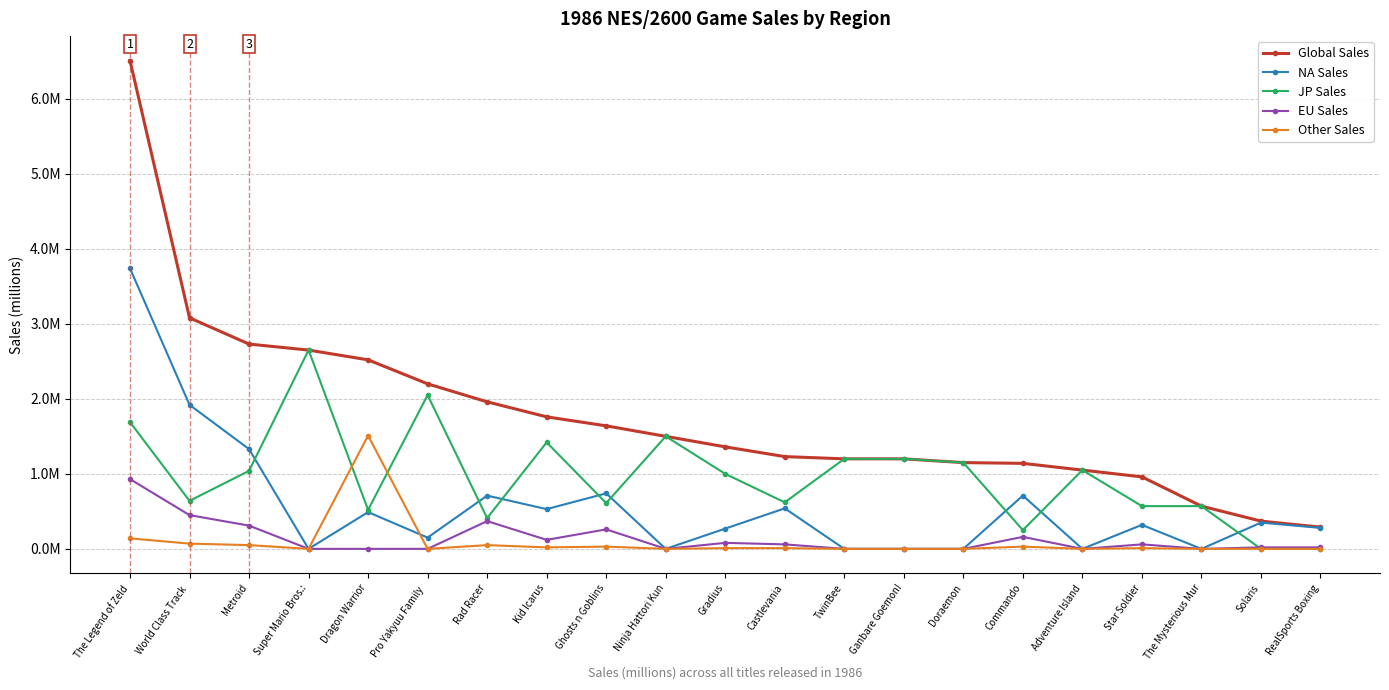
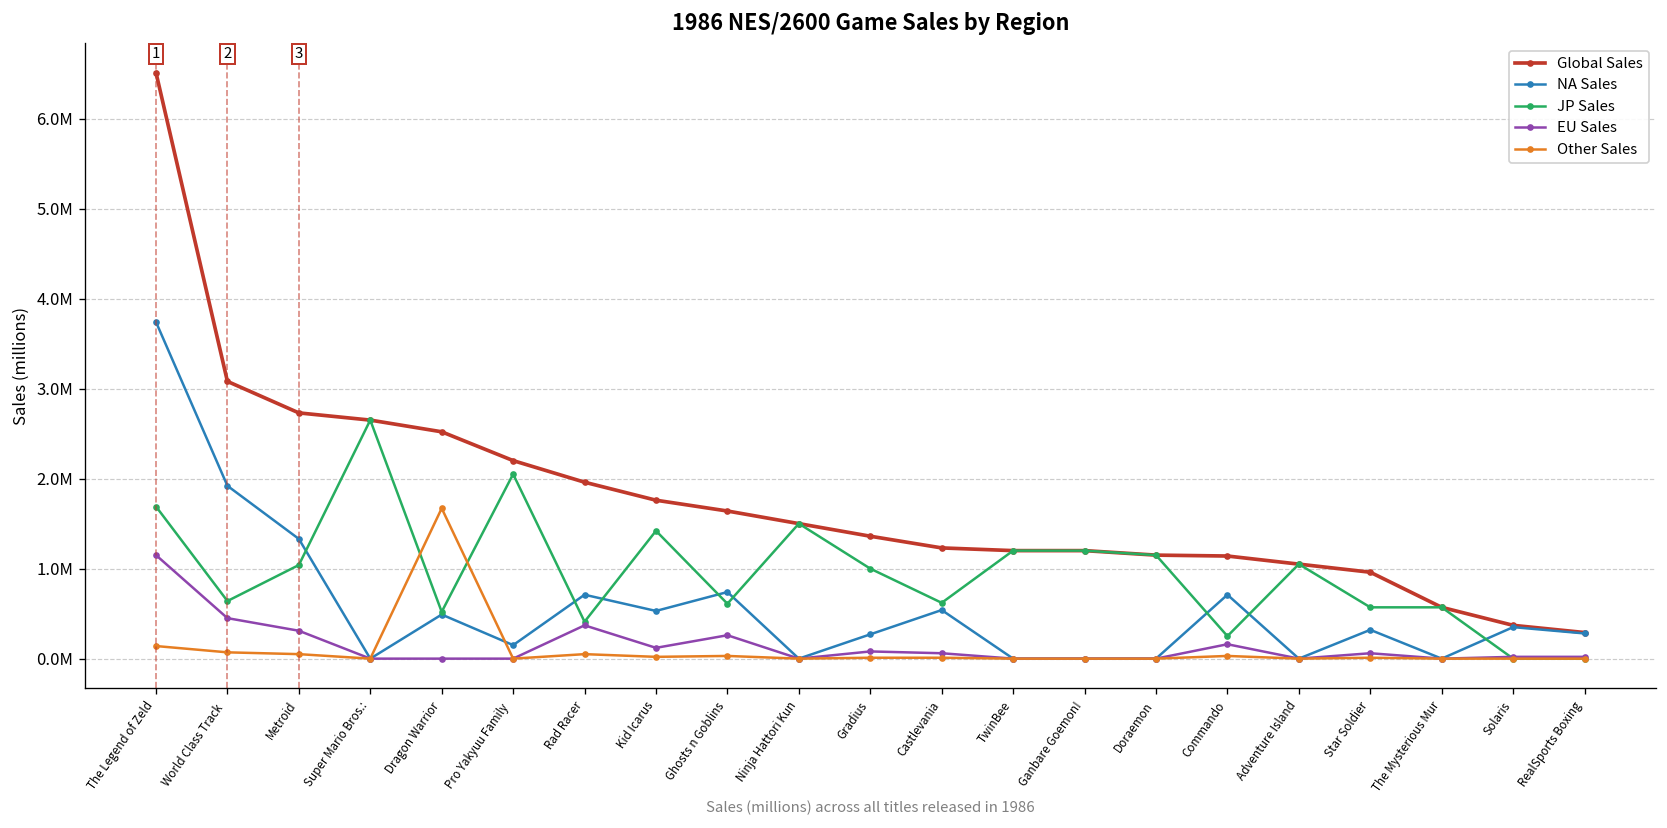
EU Sales, The Legend of Zeld: 900000 -> 1200000
Other Sales, Dragon Warrior: 1500000 -> 1700000
